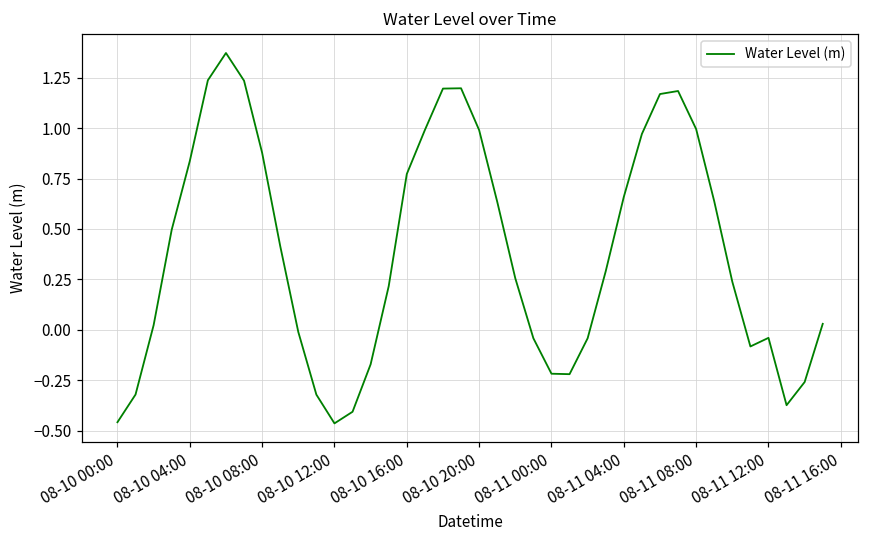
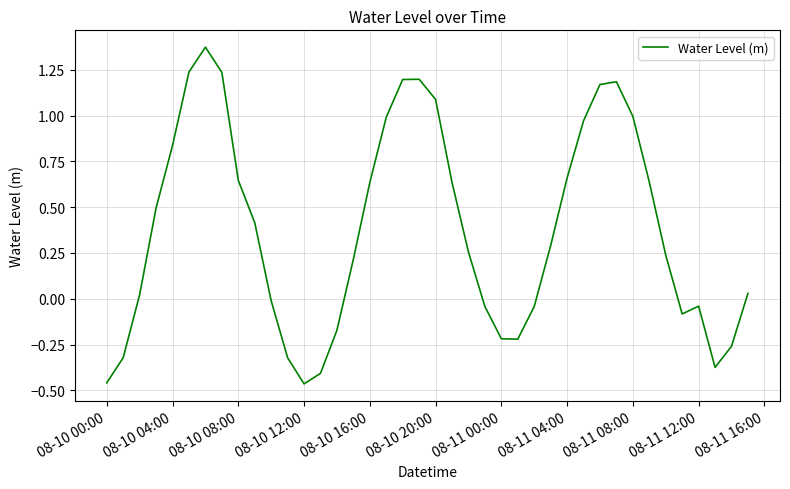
08-10 08:00: 0.88 -> 0.65
08-10 16:00: 0.77 -> 0.63
08-10 20:00: 0.99 -> 1.09
